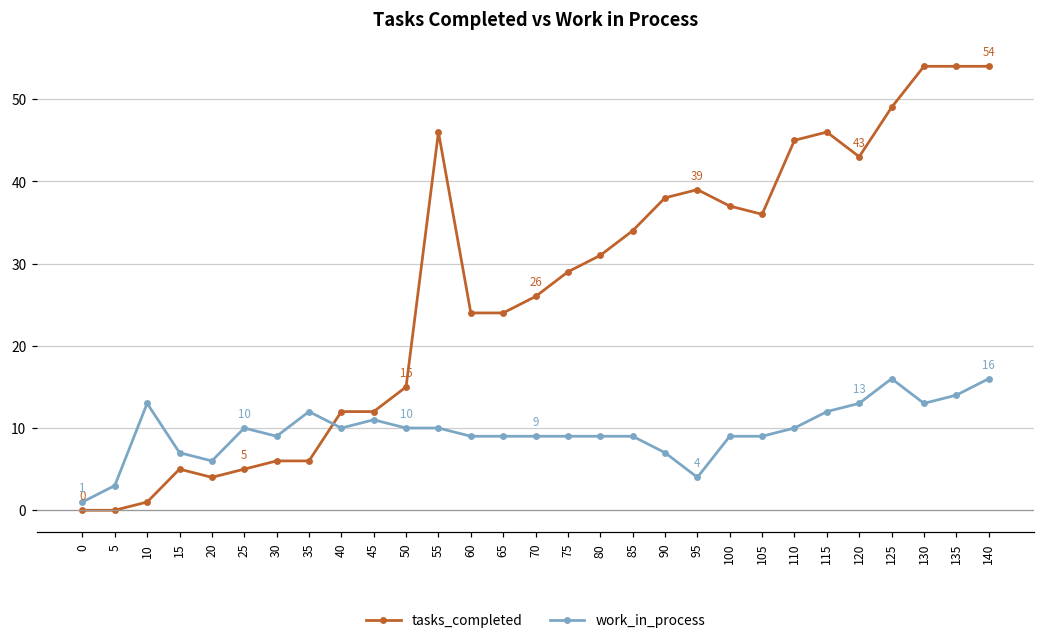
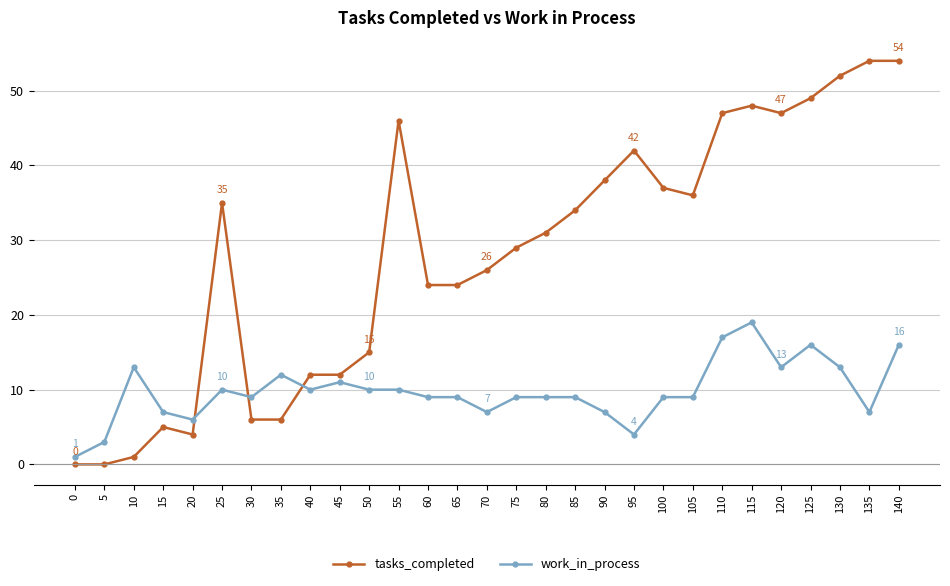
tasks_completed, 25: 5 -> 35
work_in_process, 70: 9 -> 7
tasks_completed, 95: 39 -> 42
tasks_completed, 110: 45 -> 47
work_in_process, 110: 10 -> 17
tasks_completed, 115: 46 -> 48
work_in_process, 115: 12 -> 19
tasks_completed, 120: 43 -> 47
tasks_completed, 130: 54 -> 52
work_in_process, 135: 14 -> 7
